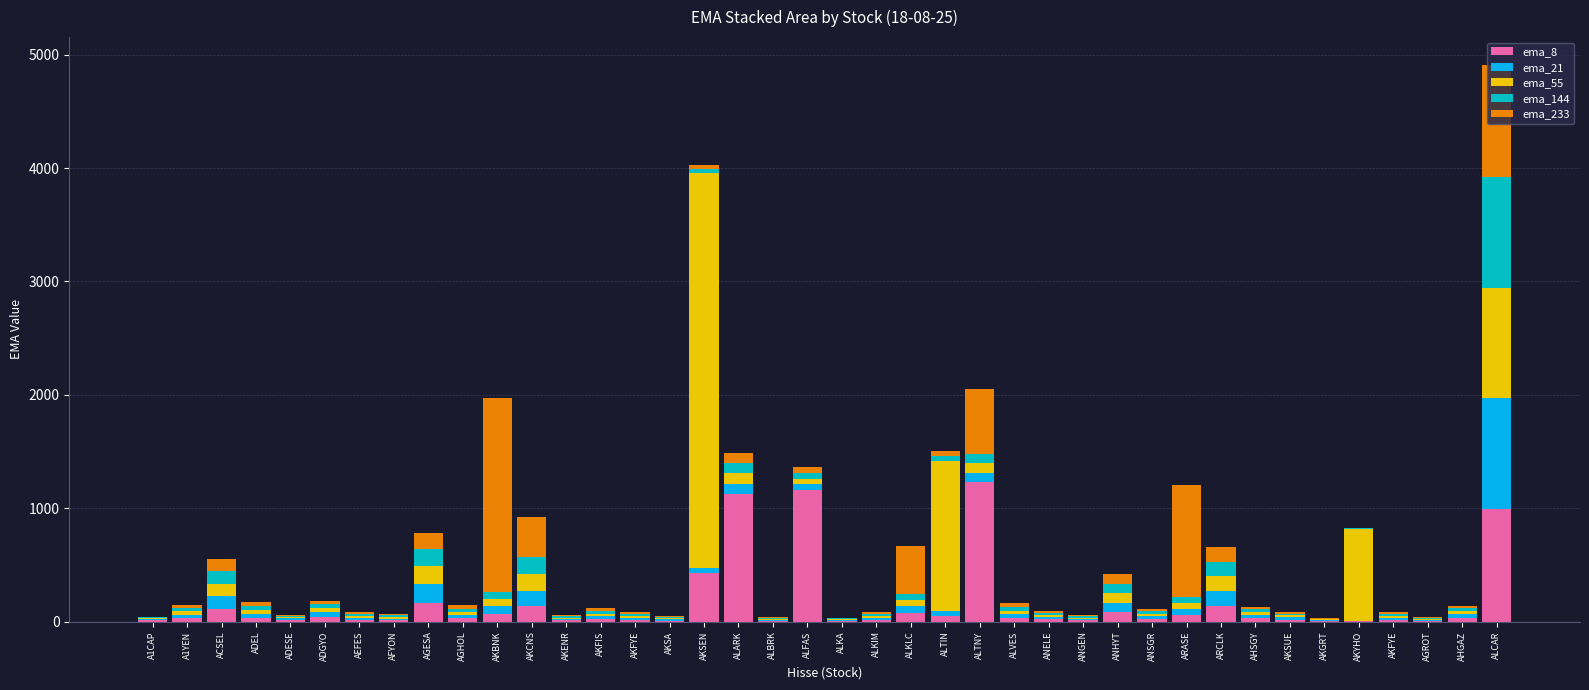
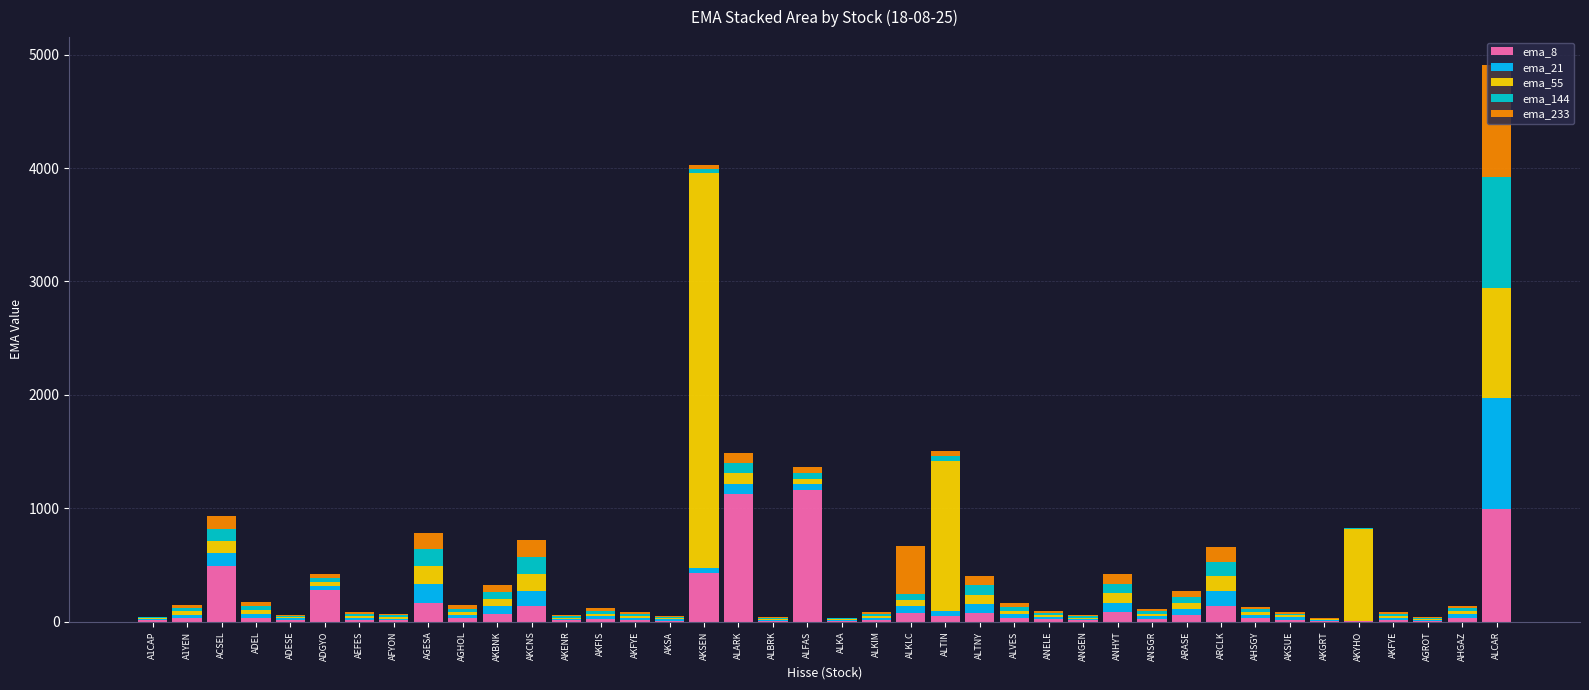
ema_8, ACSEL: 110 -> 490
ema_8, ADGYO: 40 -> 280
ema_233, AKBNK: 1720 -> 60
ema_233, AKCNS: 350 -> 160
ema_8, ALTNY: 1230 -> 80
ema_233, ALTNY: 570 -> 90
ema_233, ARASE: 990 -> 50
